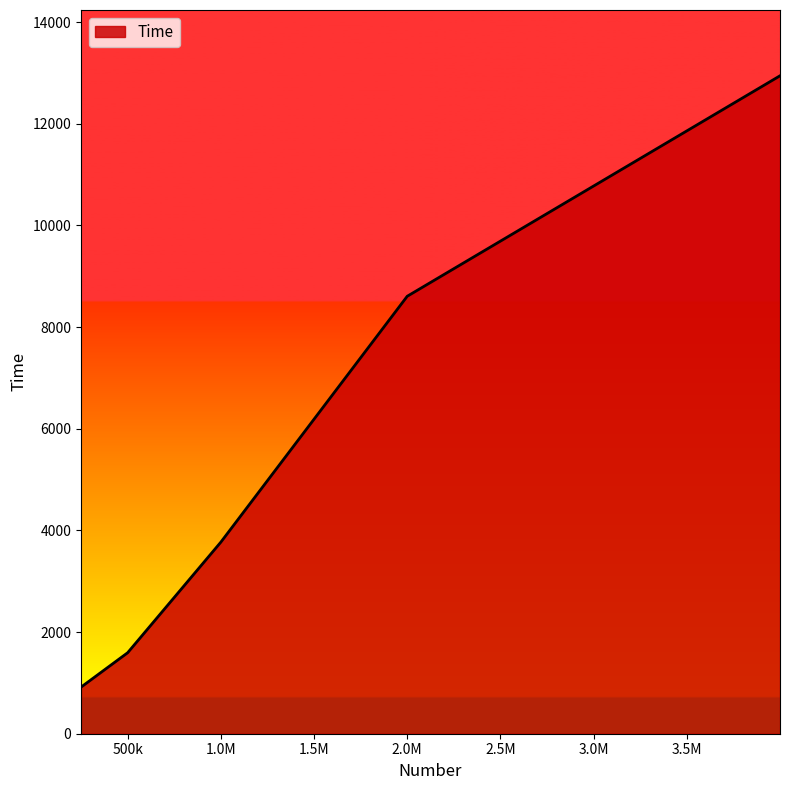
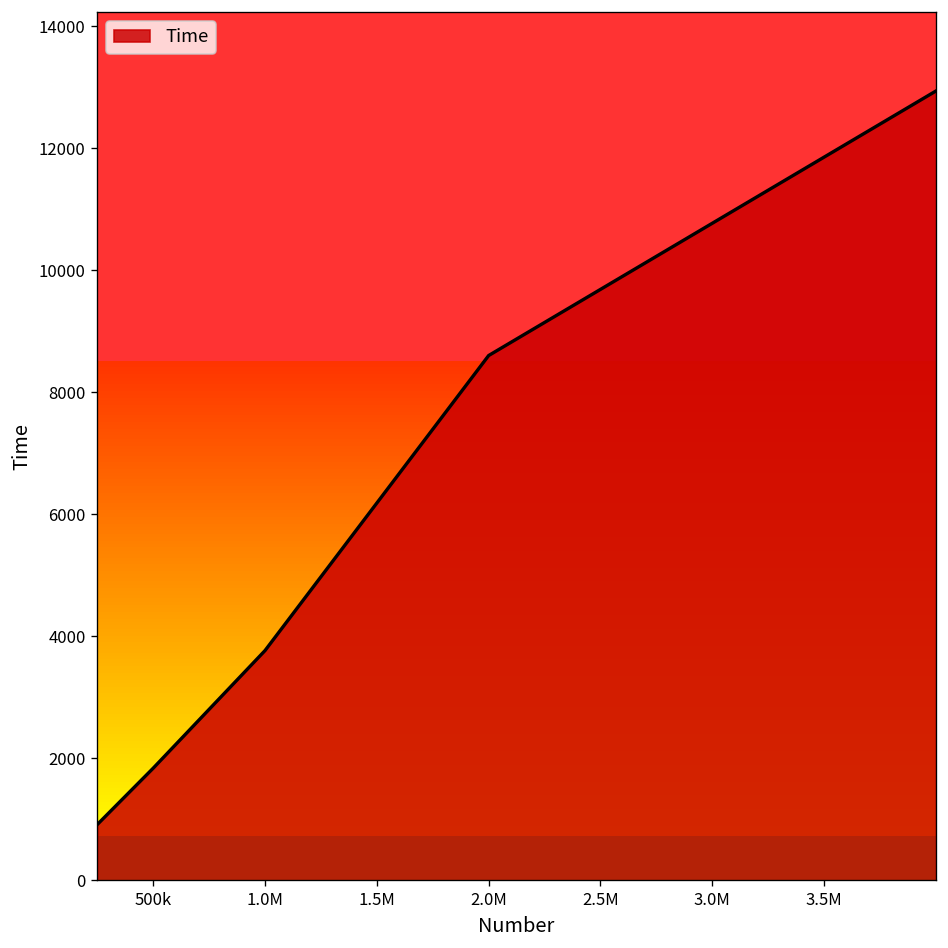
500k: 1600 -> 1800
